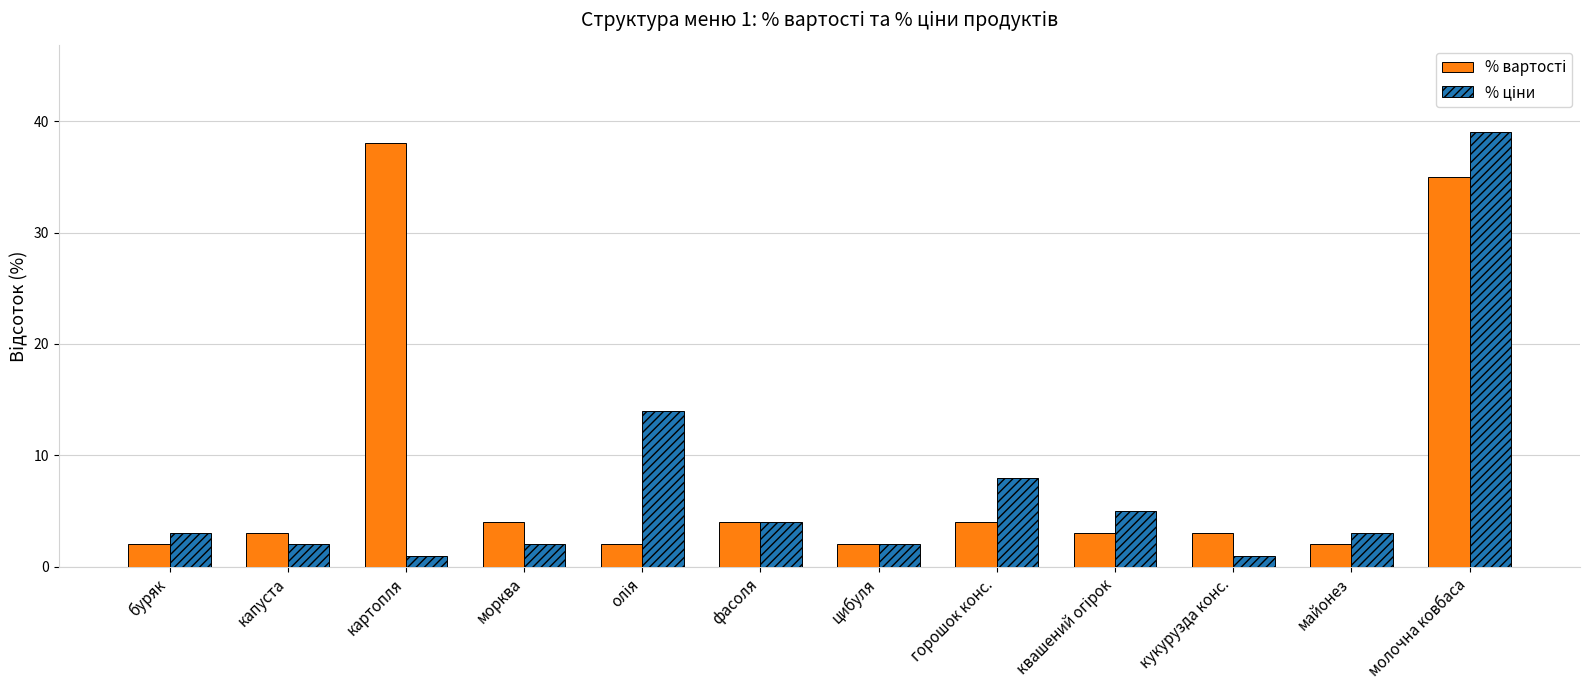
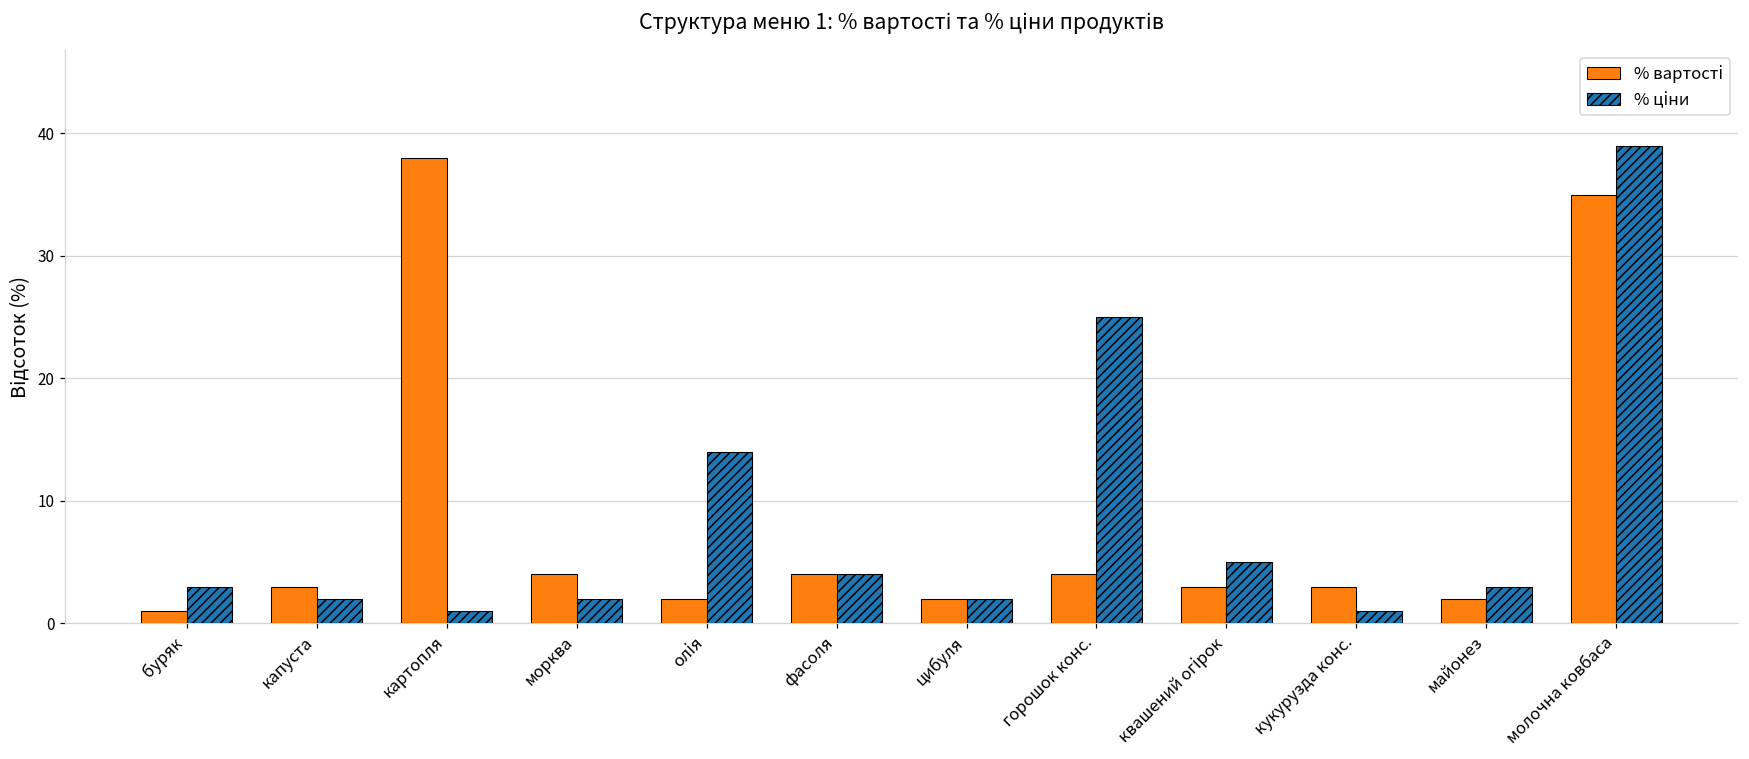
% вартості, буряк: 2 -> 1
% ціни, горошок конс.: 8 -> 25
